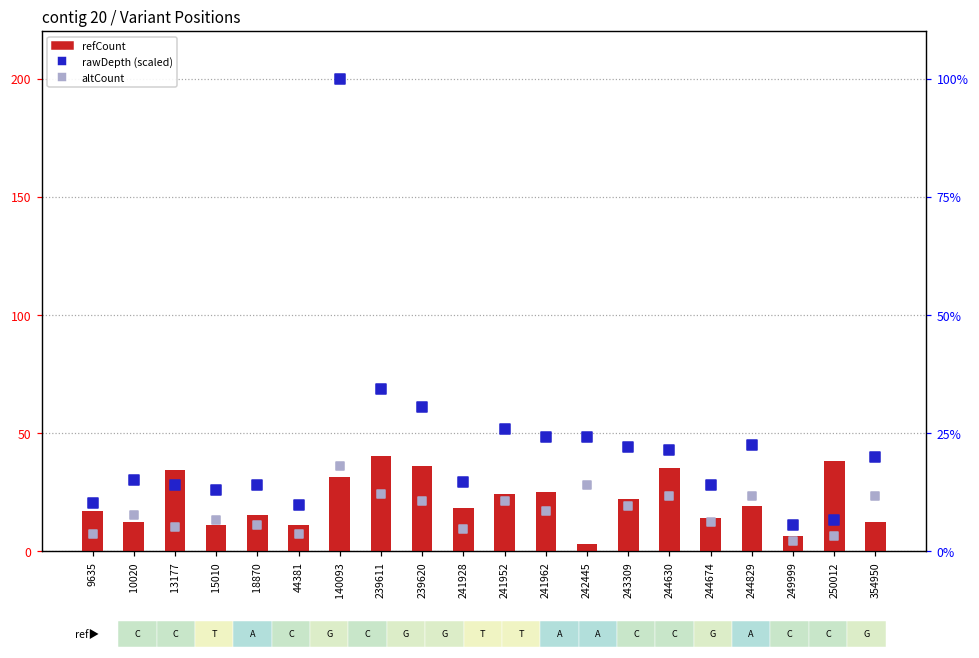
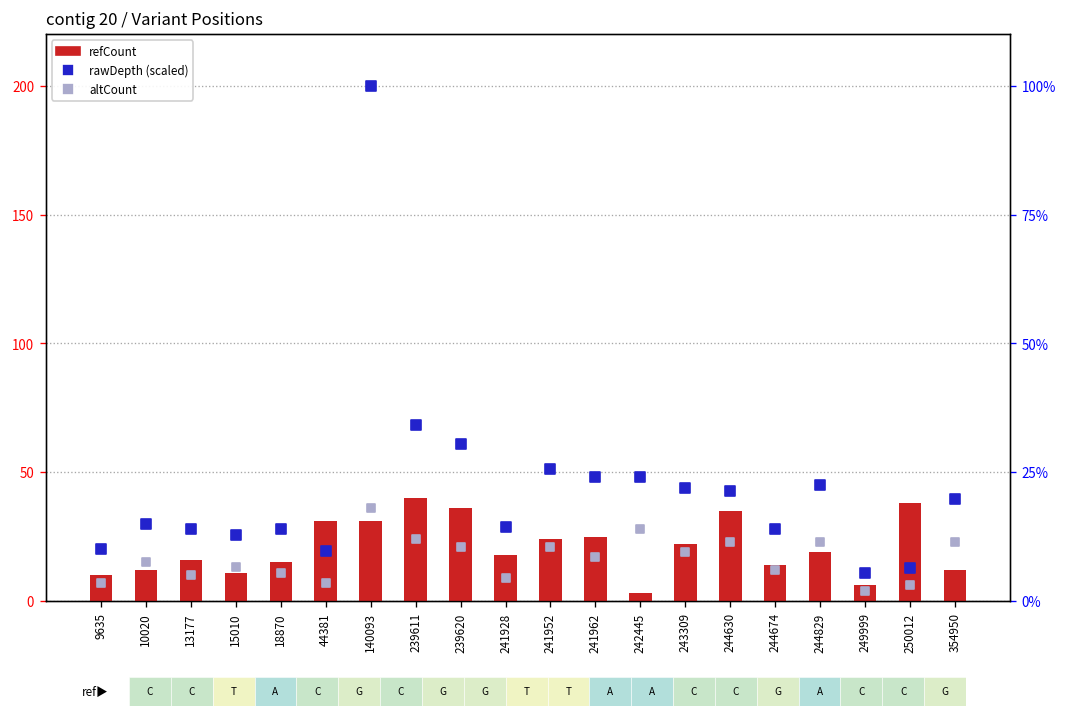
refCount, 9635: 17 -> 10
refCount, 13177: 34 -> 16
refCount, 44381: 11 -> 31
